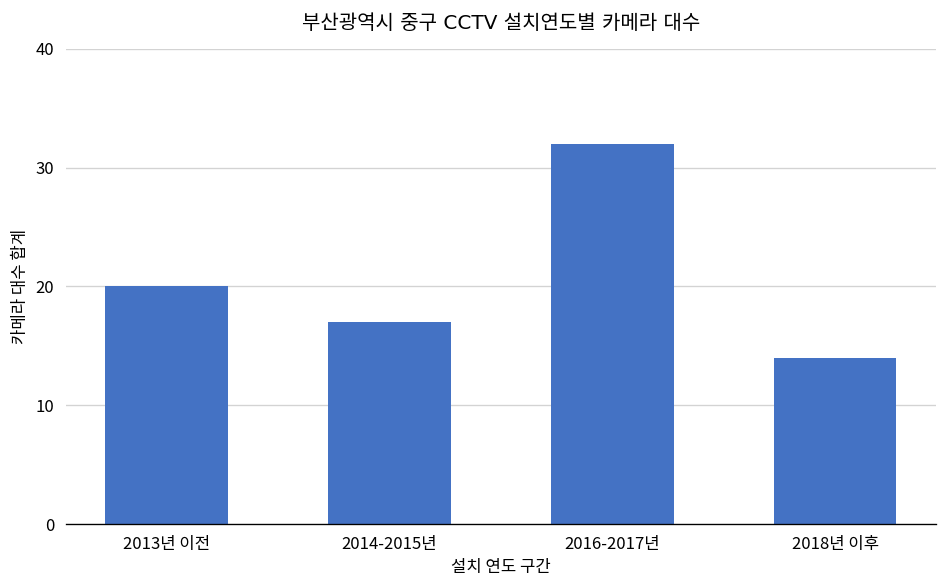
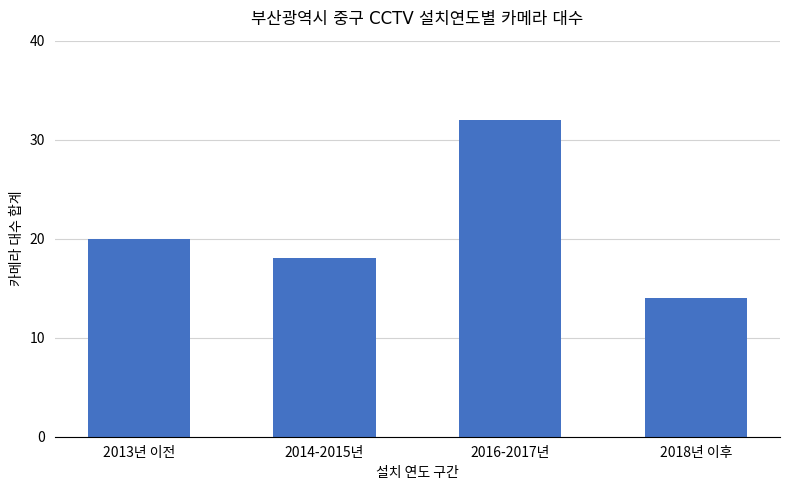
2014-2015년: 17 -> 18
